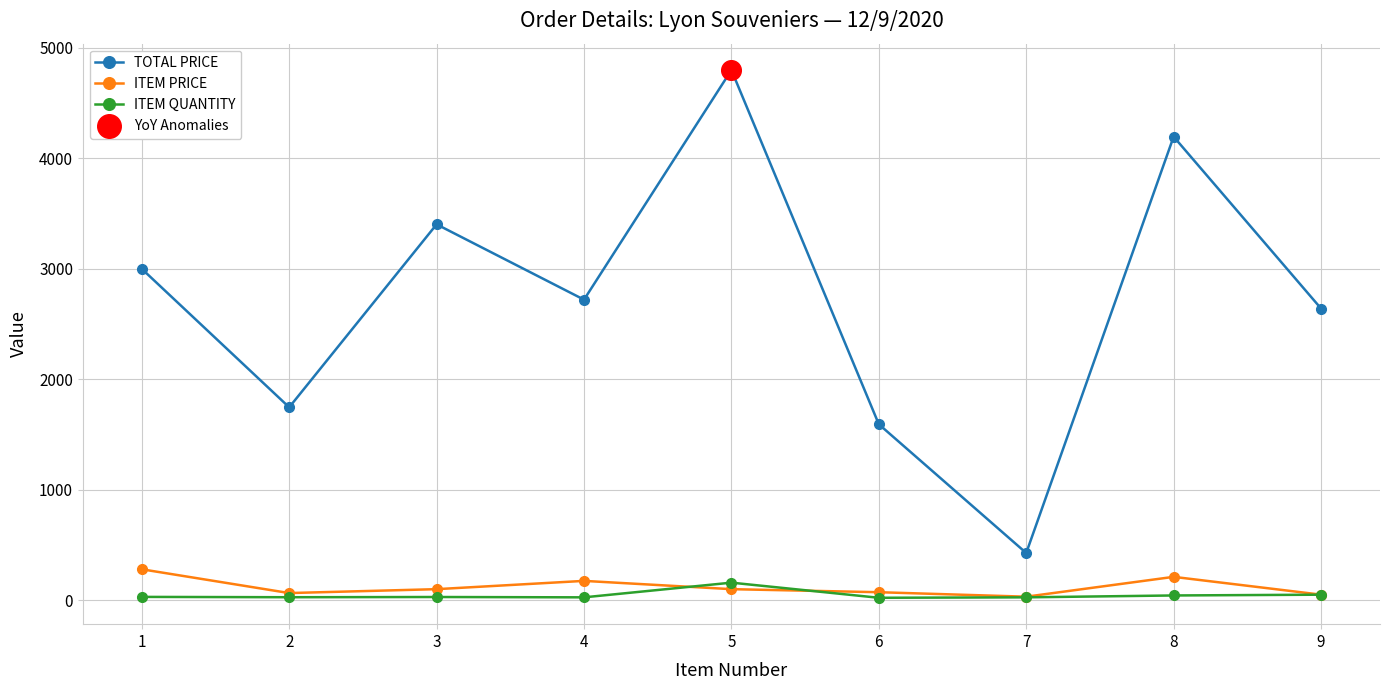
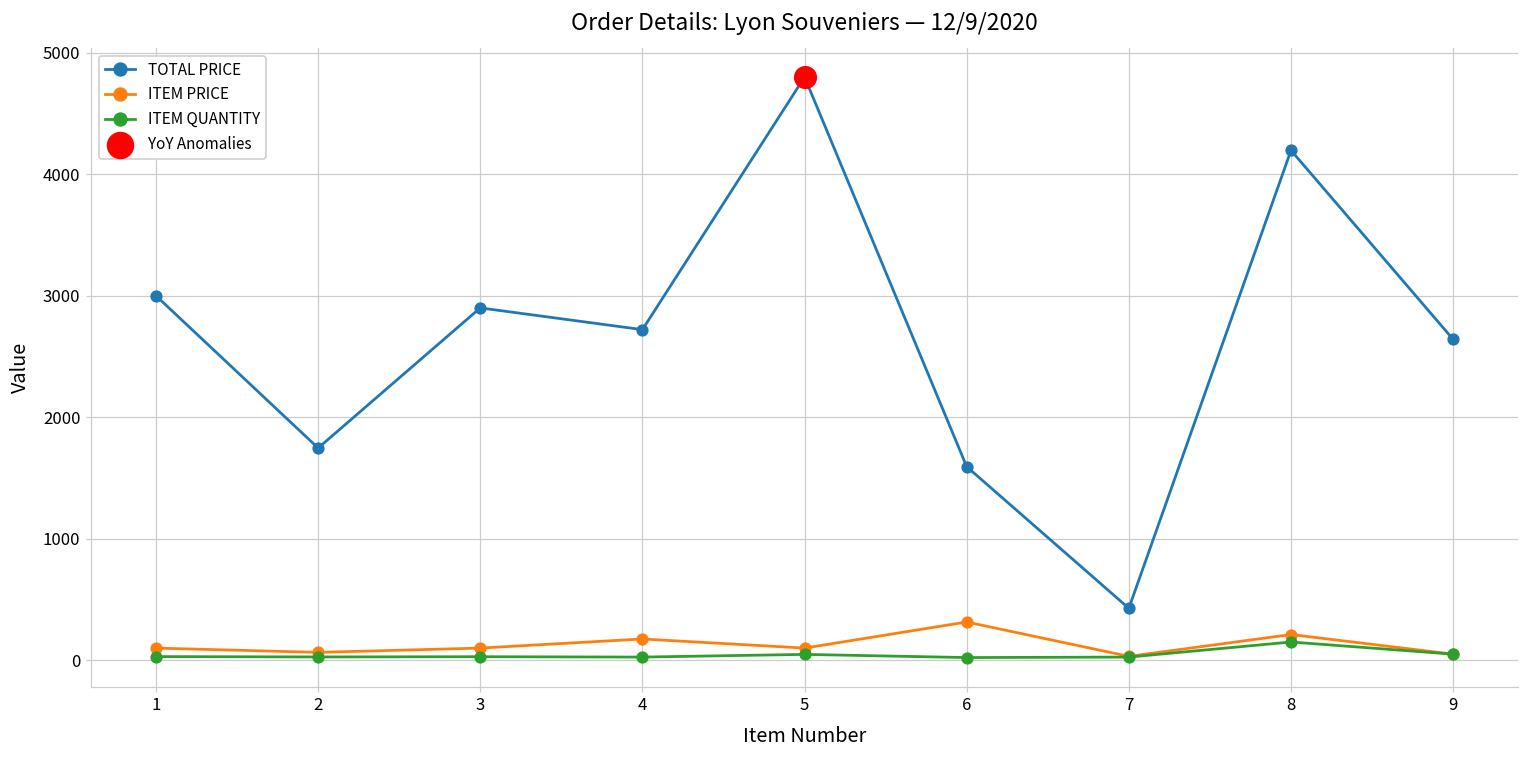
ITEM PRICE, 1: 280 -> 100
TOTAL PRICE, 3: 3400 -> 2900
ITEM QUANTITY, 5: 160 -> 50
ITEM PRICE, 6: 70 -> 310
ITEM QUANTITY, 8: 40 -> 150
